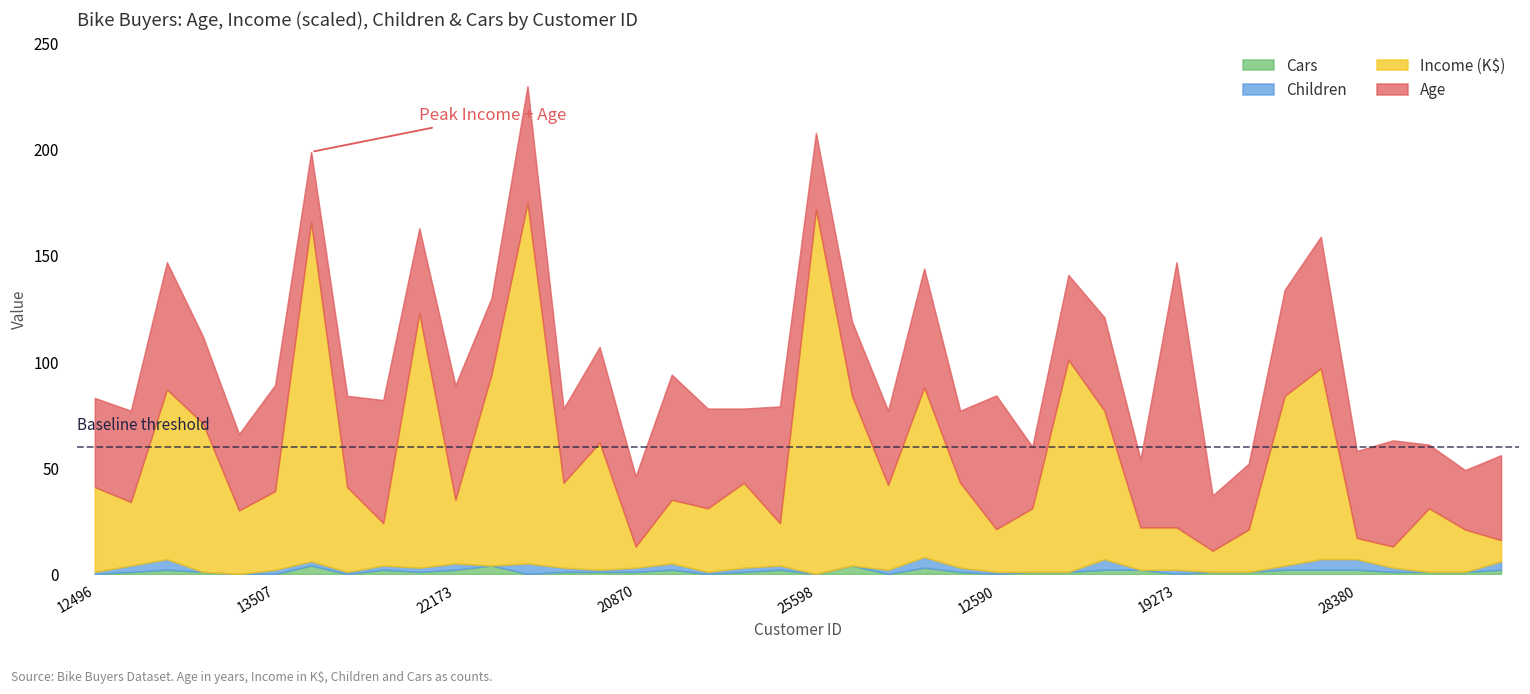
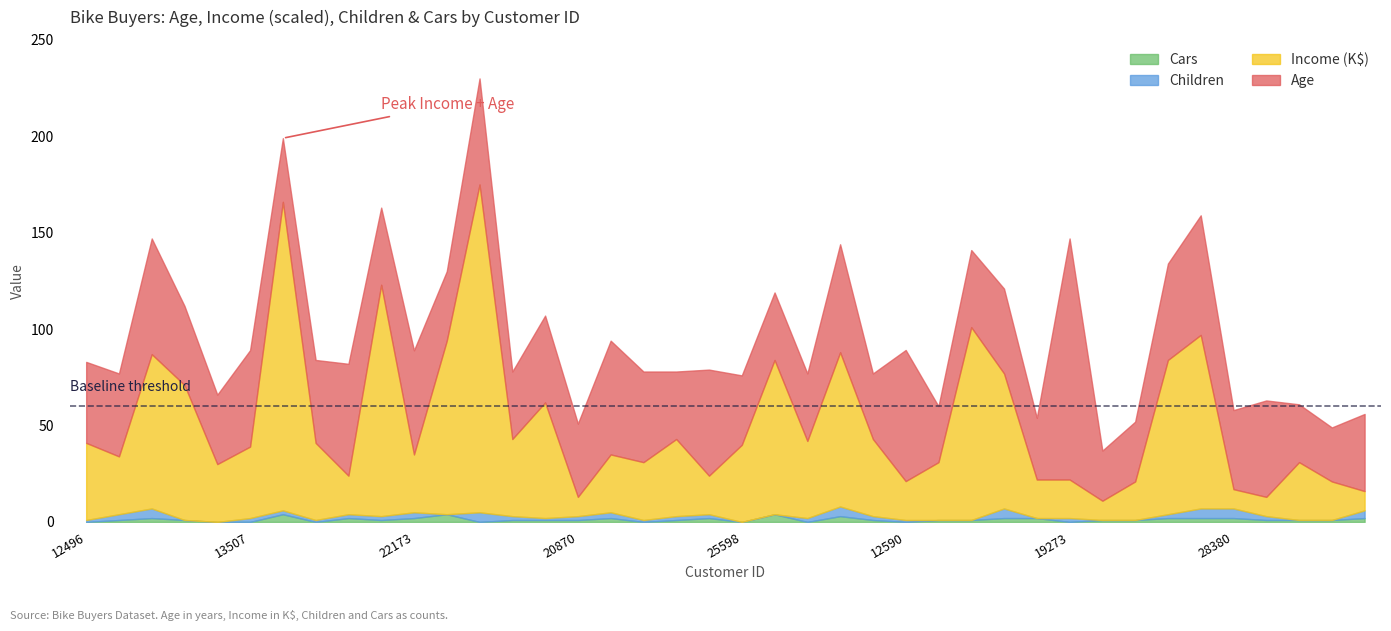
Age, 20870: 33 -> 38
Income (K$), 25598: 172 -> 40
Age, 12590: 63 -> 68
